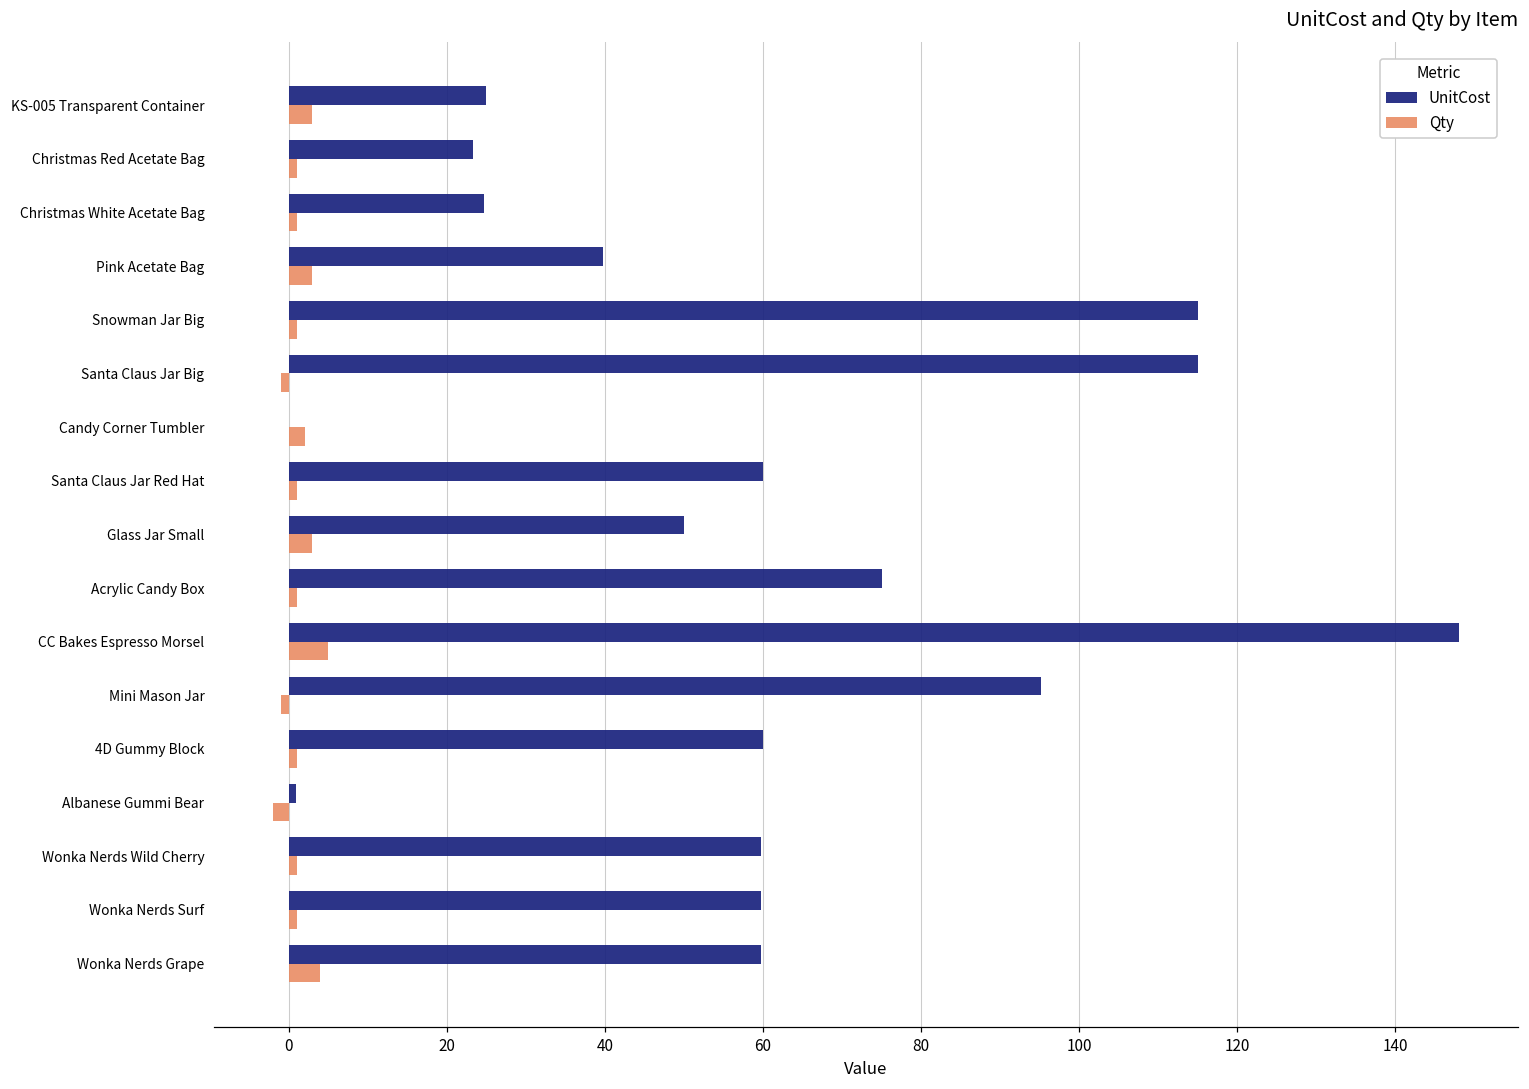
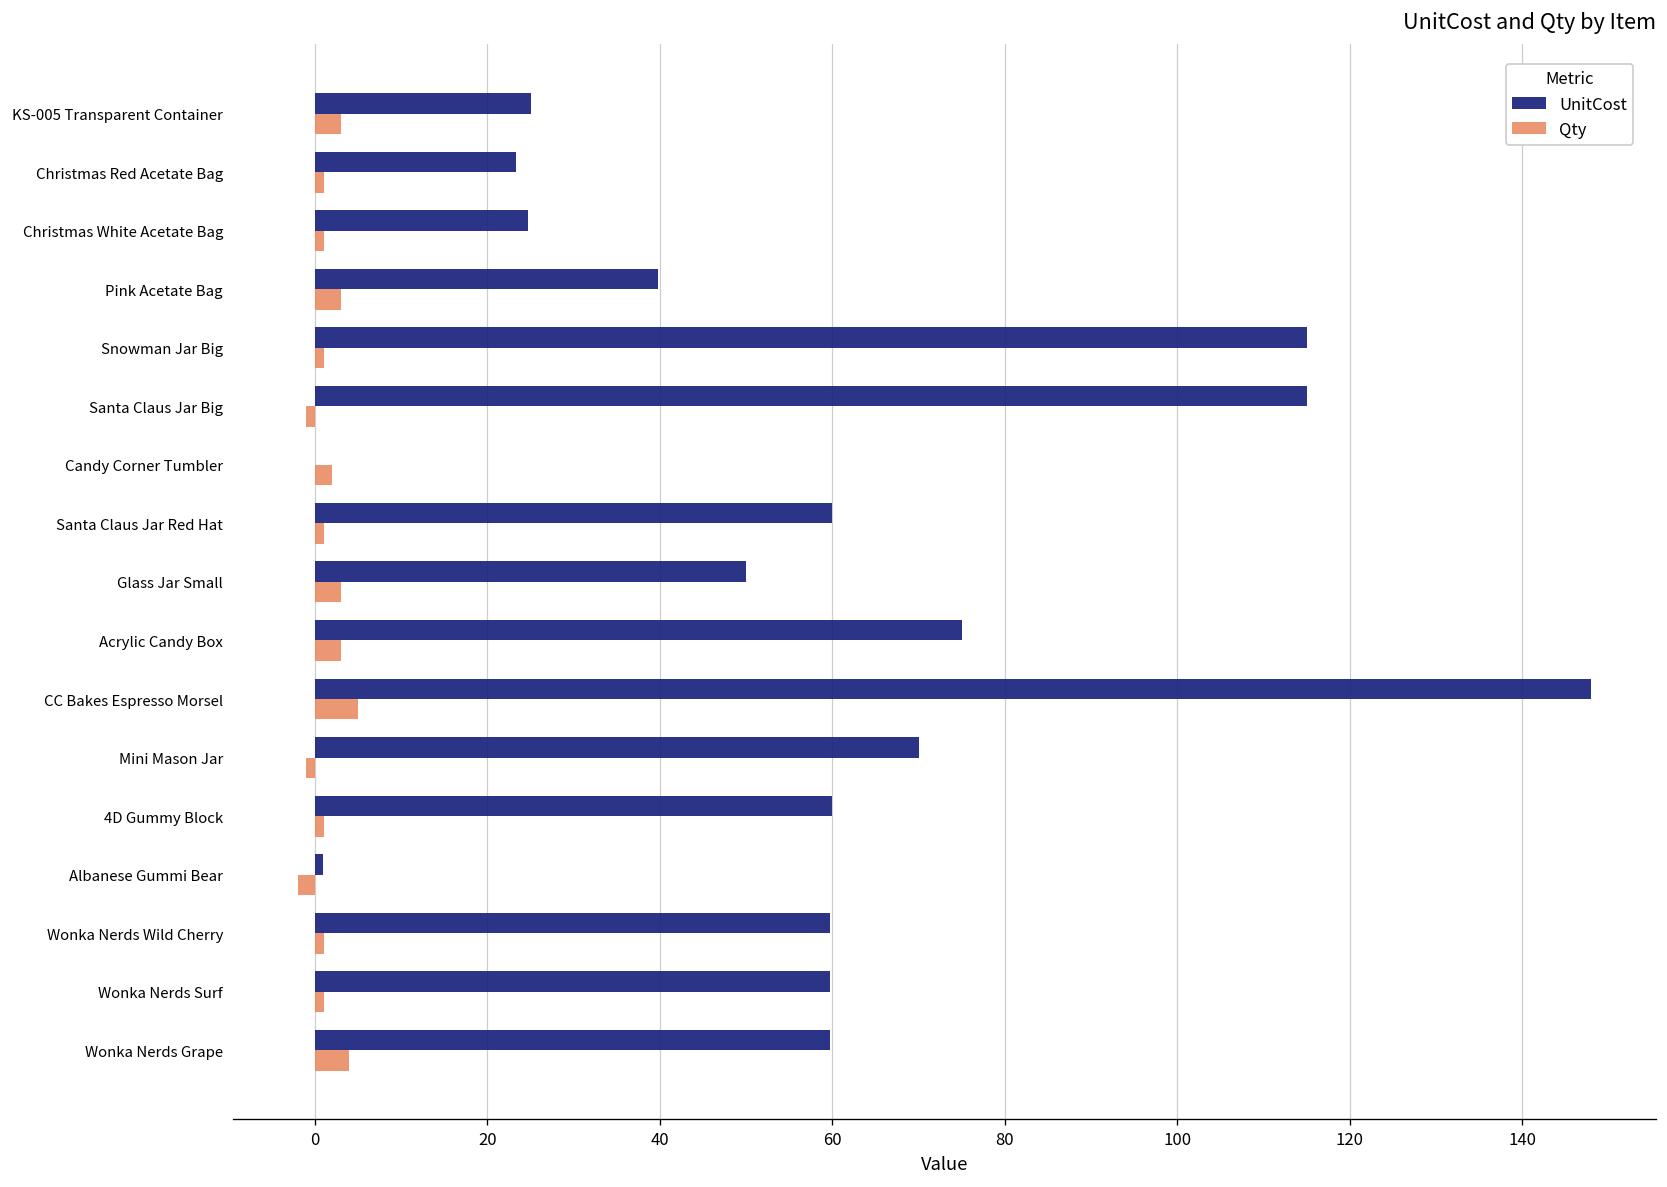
Qty, Acrylic Candy Box: 1 -> 3
UnitCost, Mini Mason Jar: 95 -> 70
